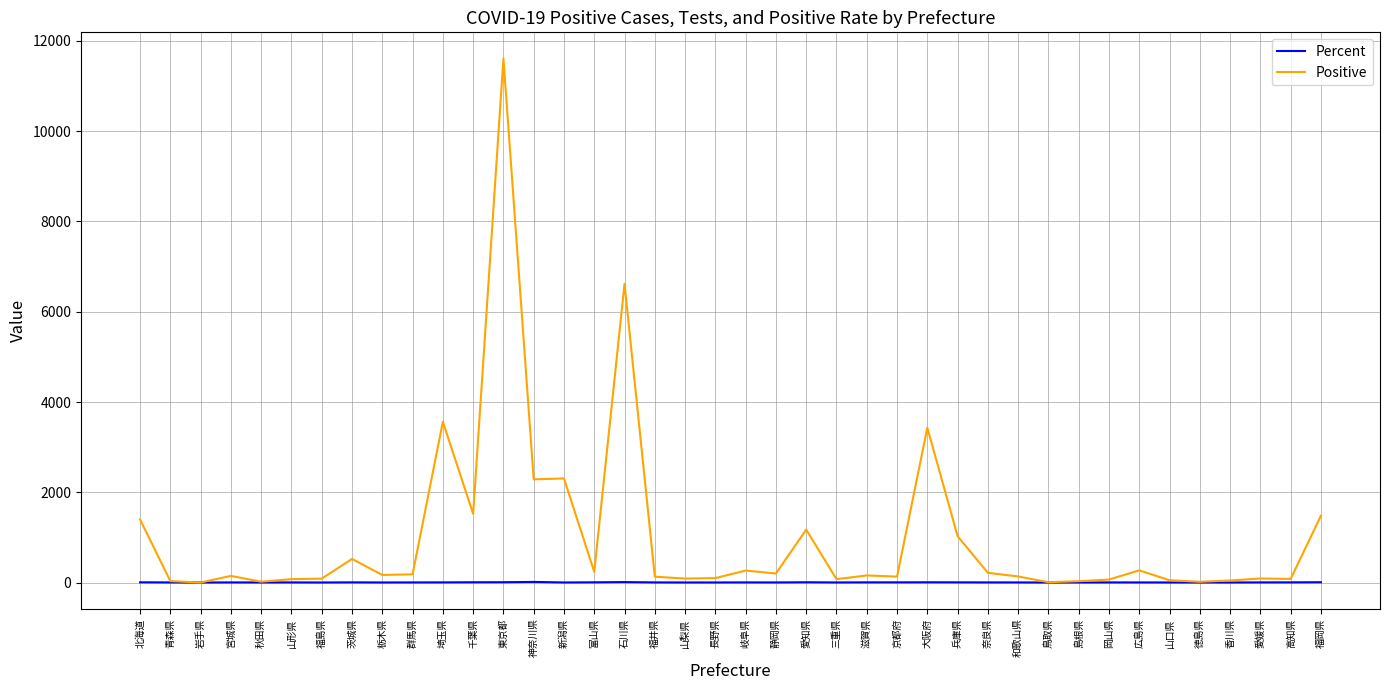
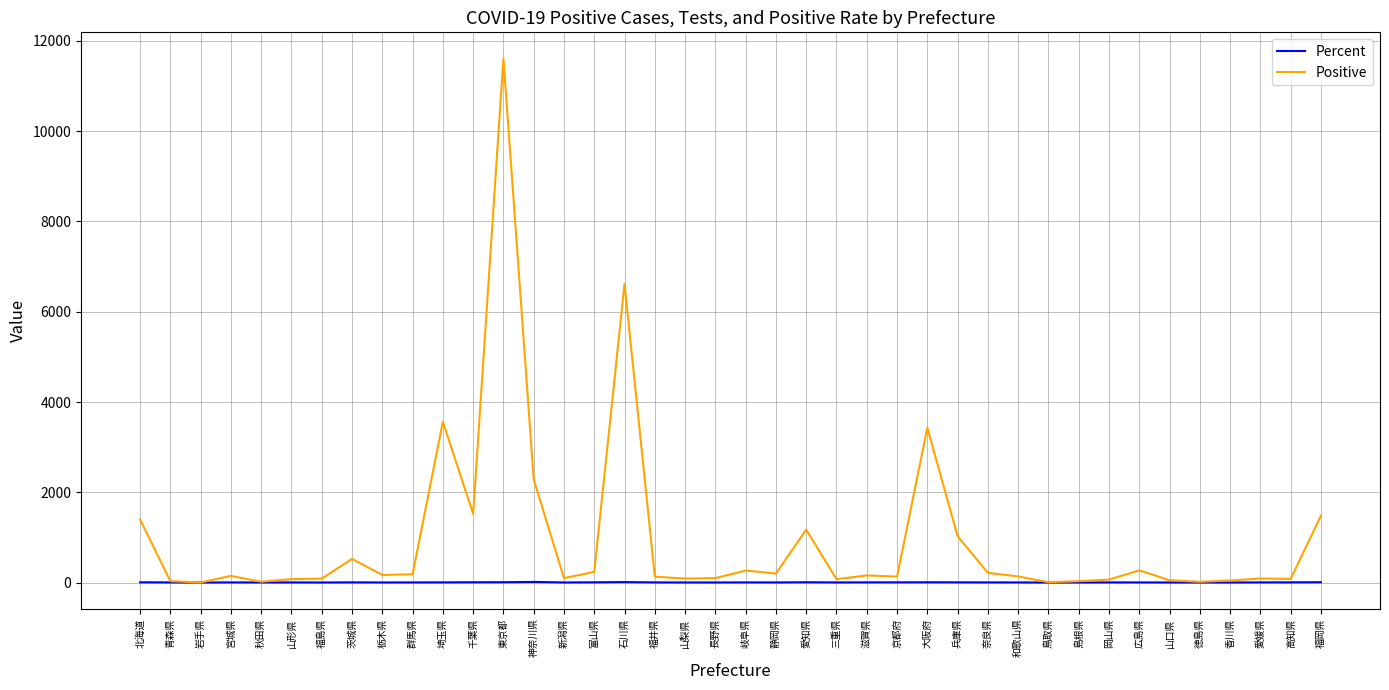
Positive, 新潟県: 2300 -> 100
